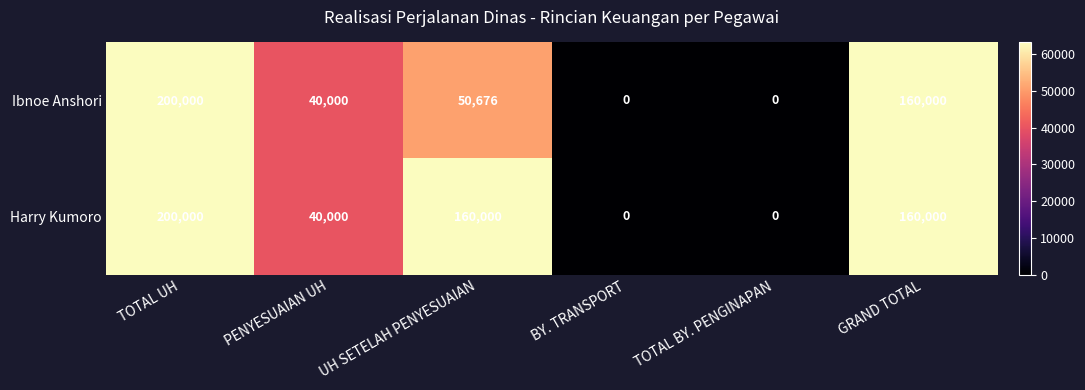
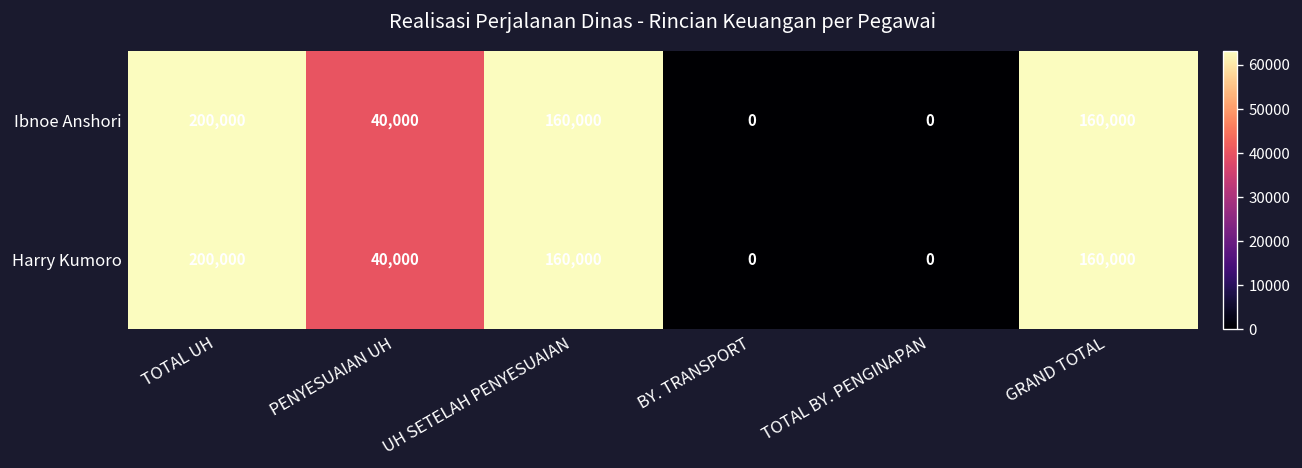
Ibnoe Anshori, UH SETELAH PENYESUAIAN: 50,676 -> 160,000
